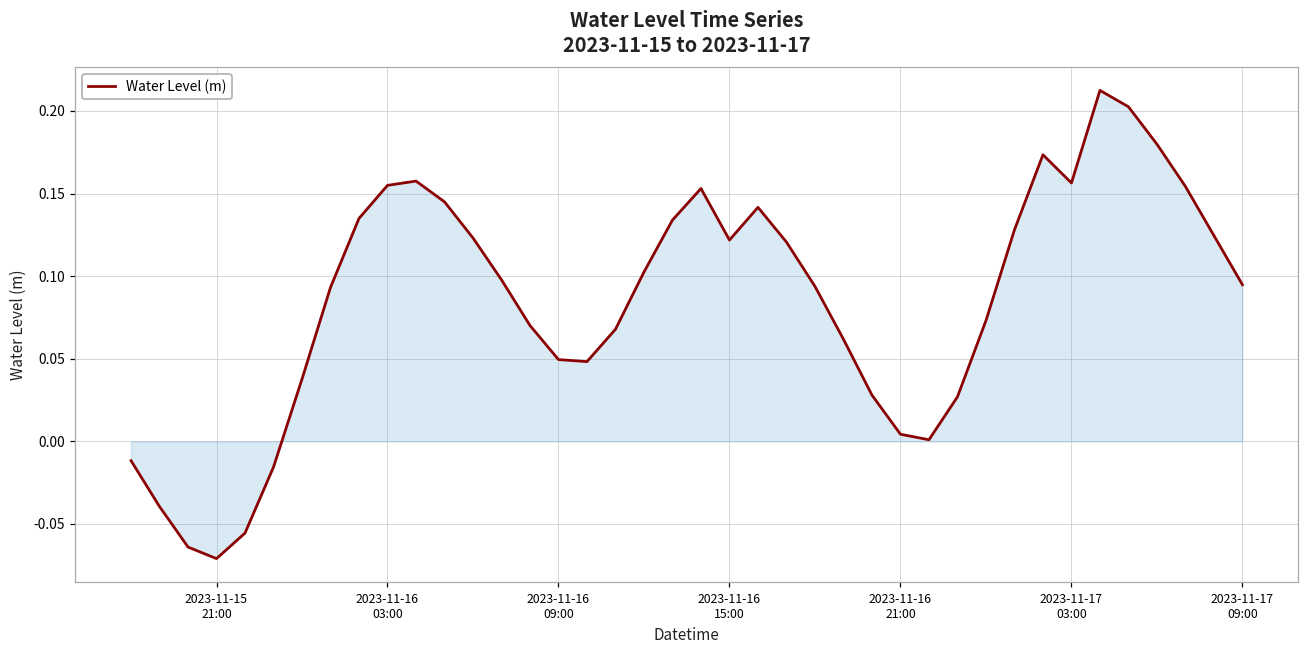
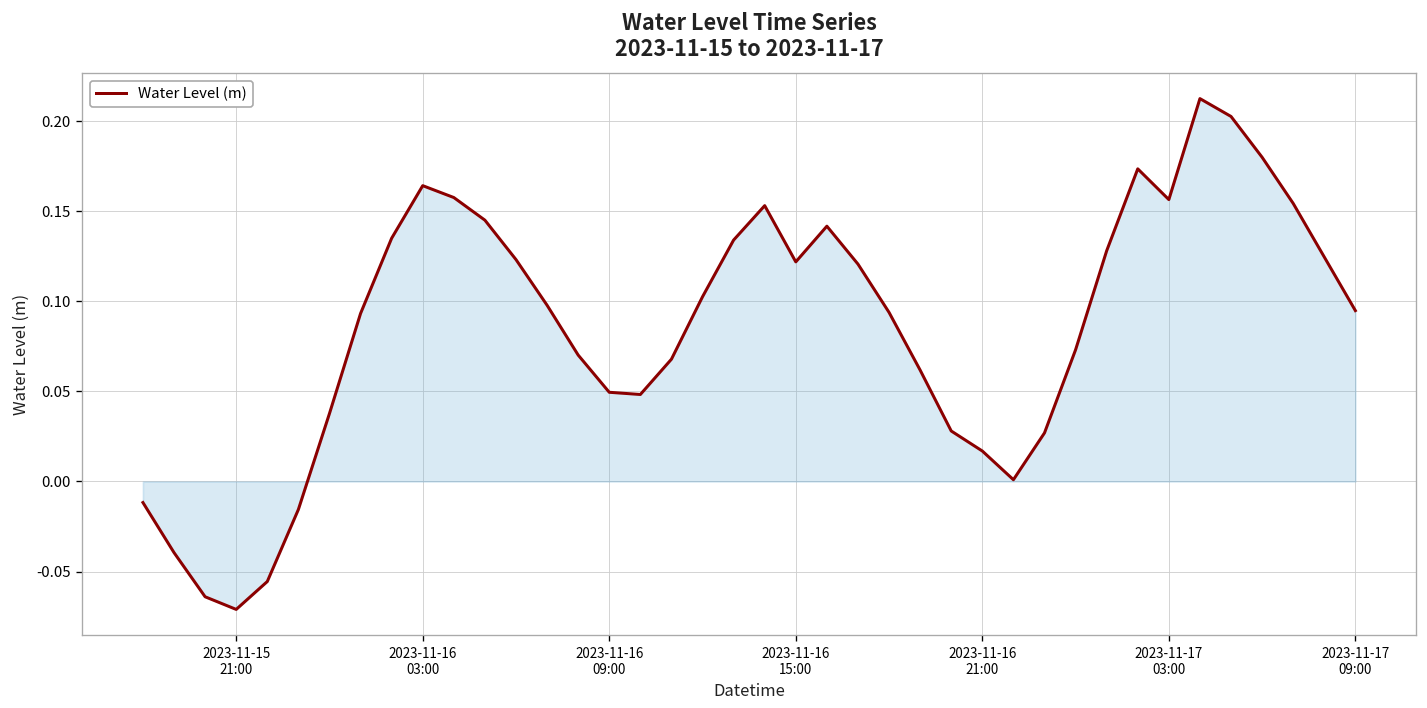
Water Level (m), 2023-11-16 03:00: 0.155 -> 0.164
Water Level (m), 2023-11-16 21:00: 0.004 -> 0.017
